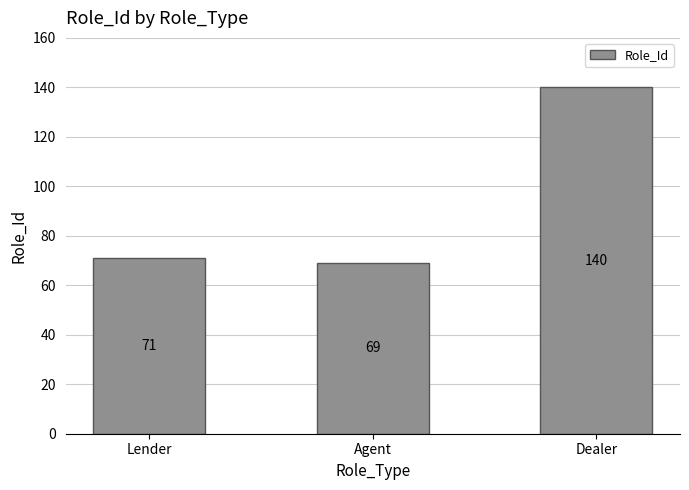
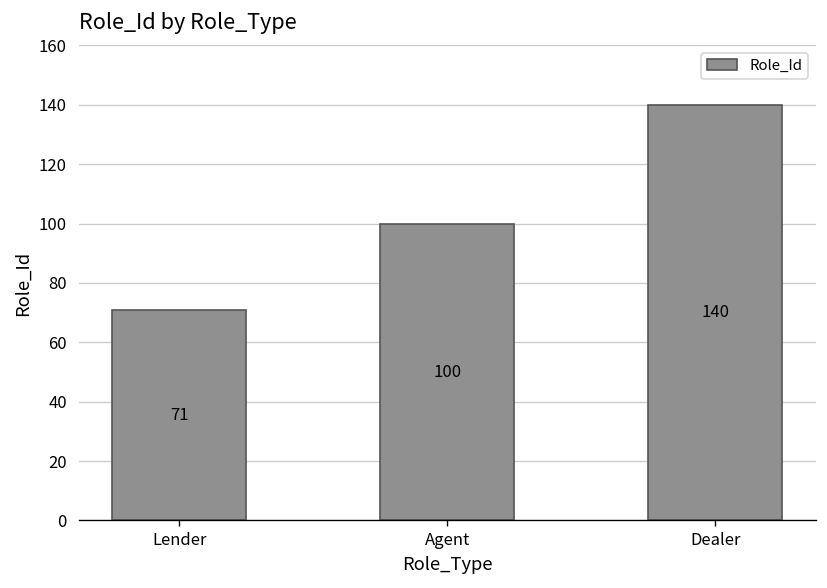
Agent: 69 -> 100
